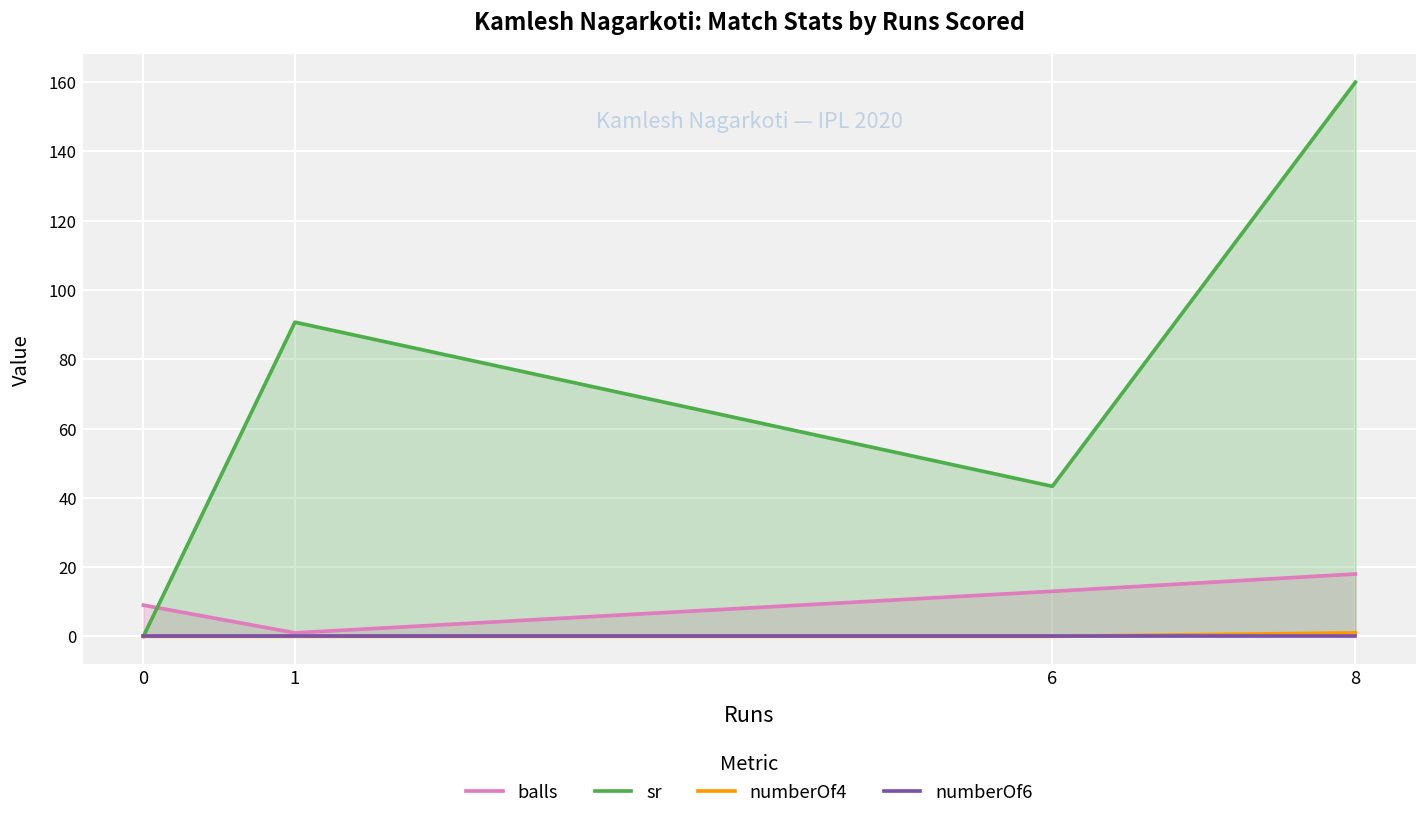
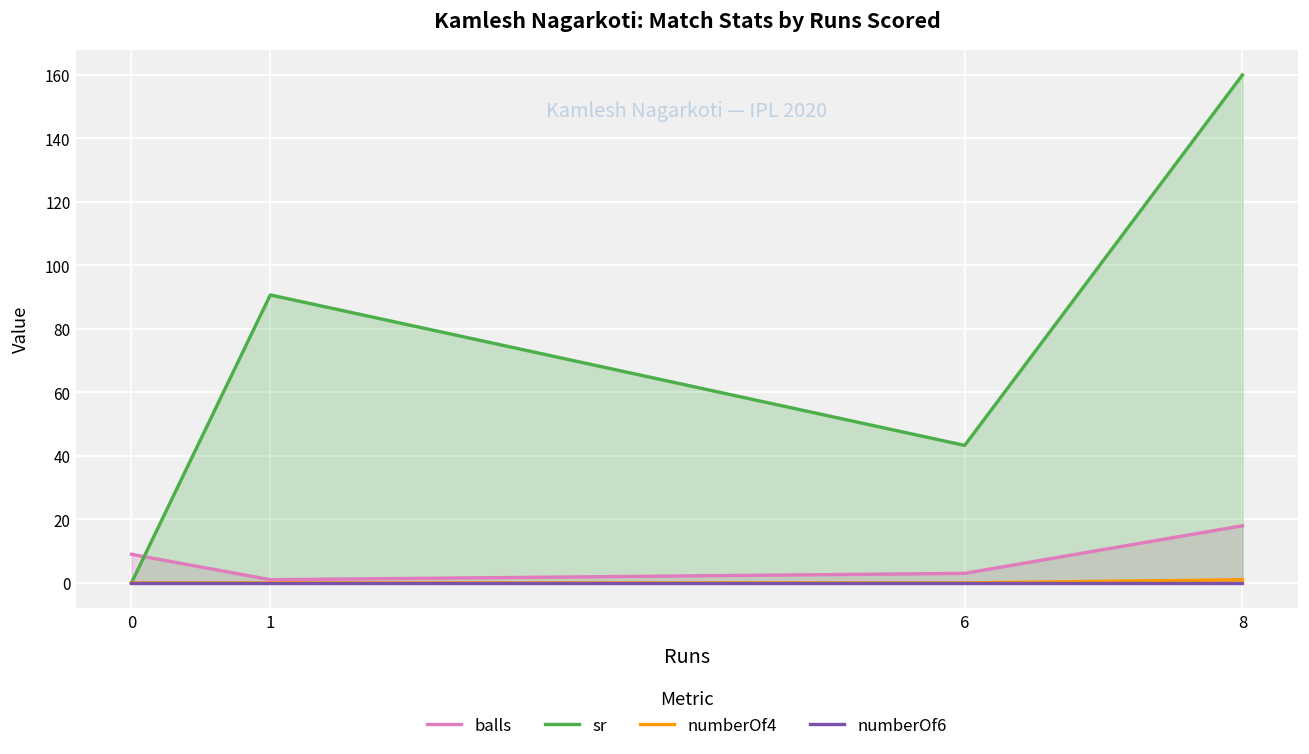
balls, 6: 13 -> 3
